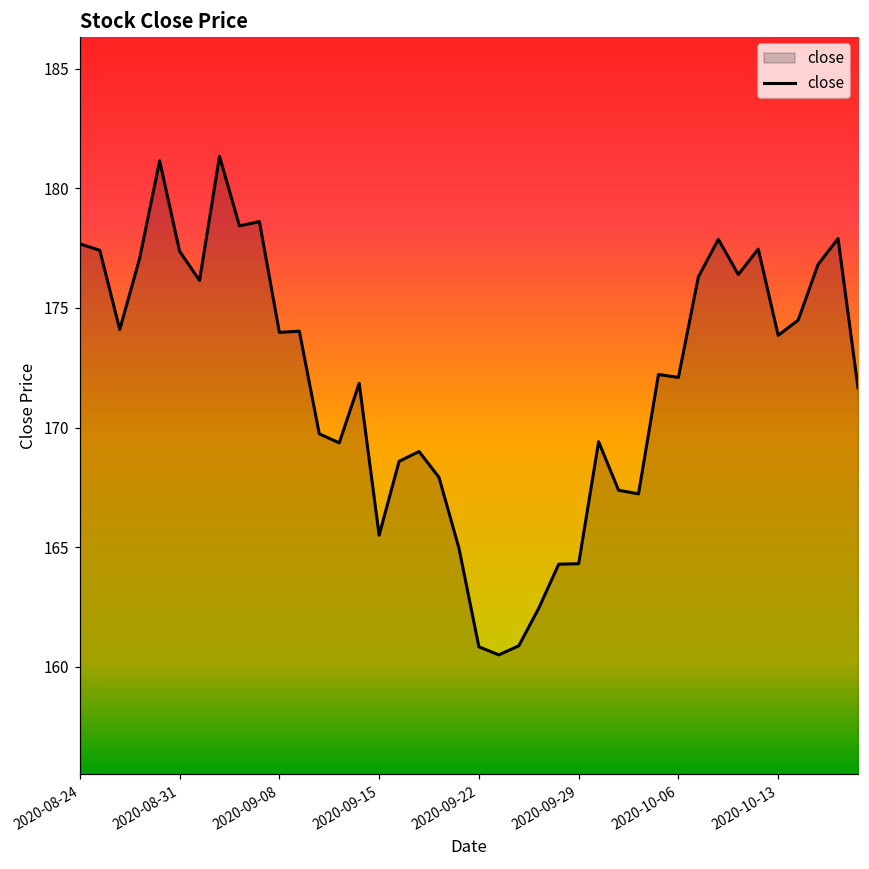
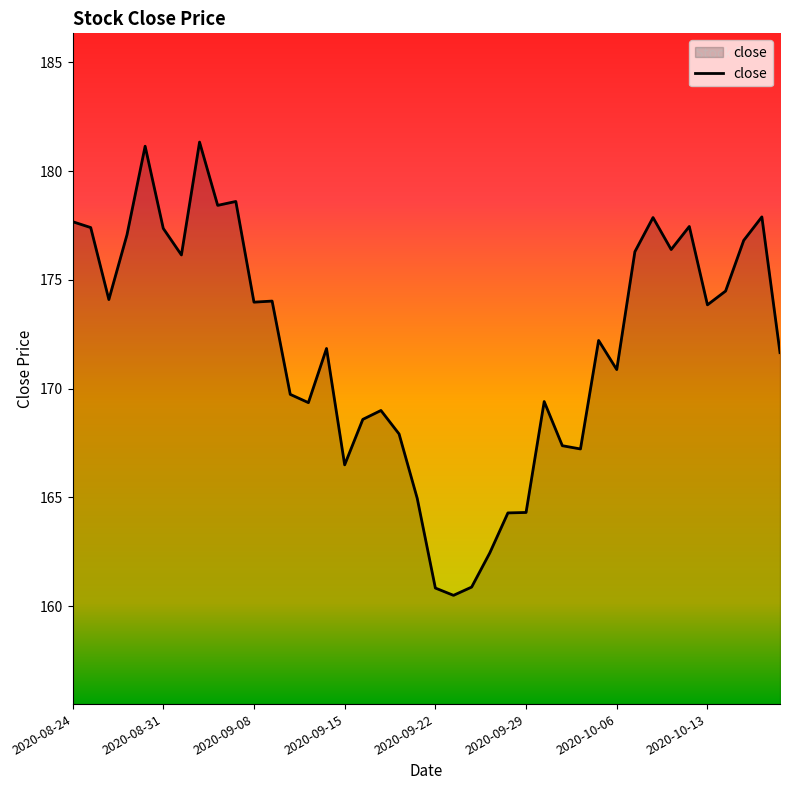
2020-09-15: 165.5 -> 166.5
2020-10-06: 172.1 -> 170.9
